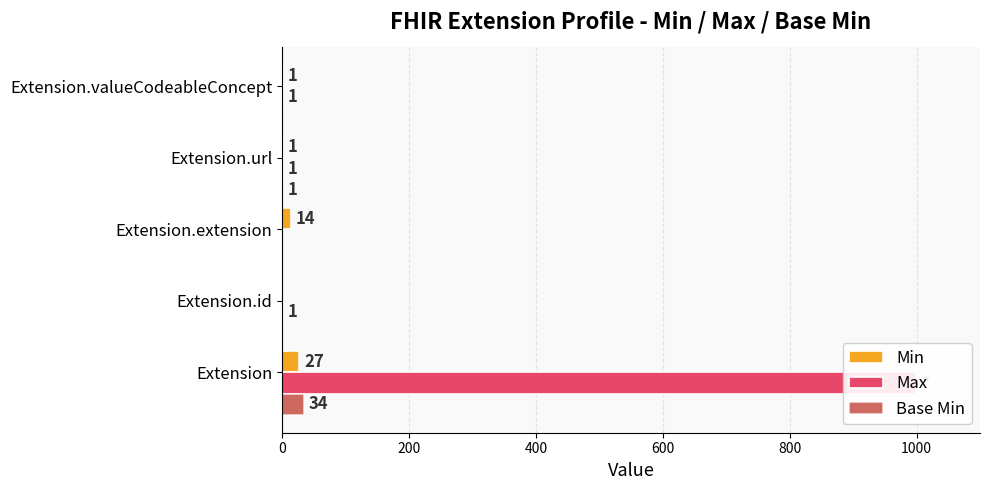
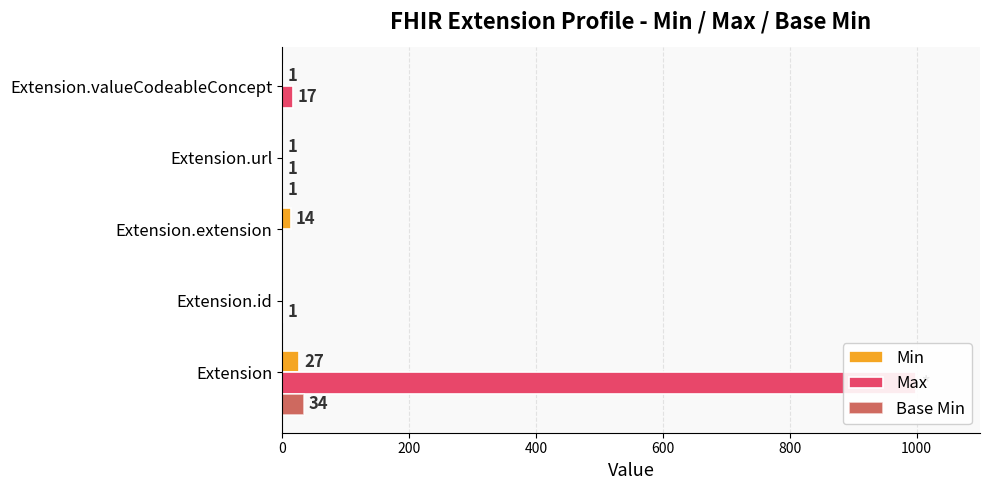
Max, Extension.valueCodeableConcept: 1 -> 17
